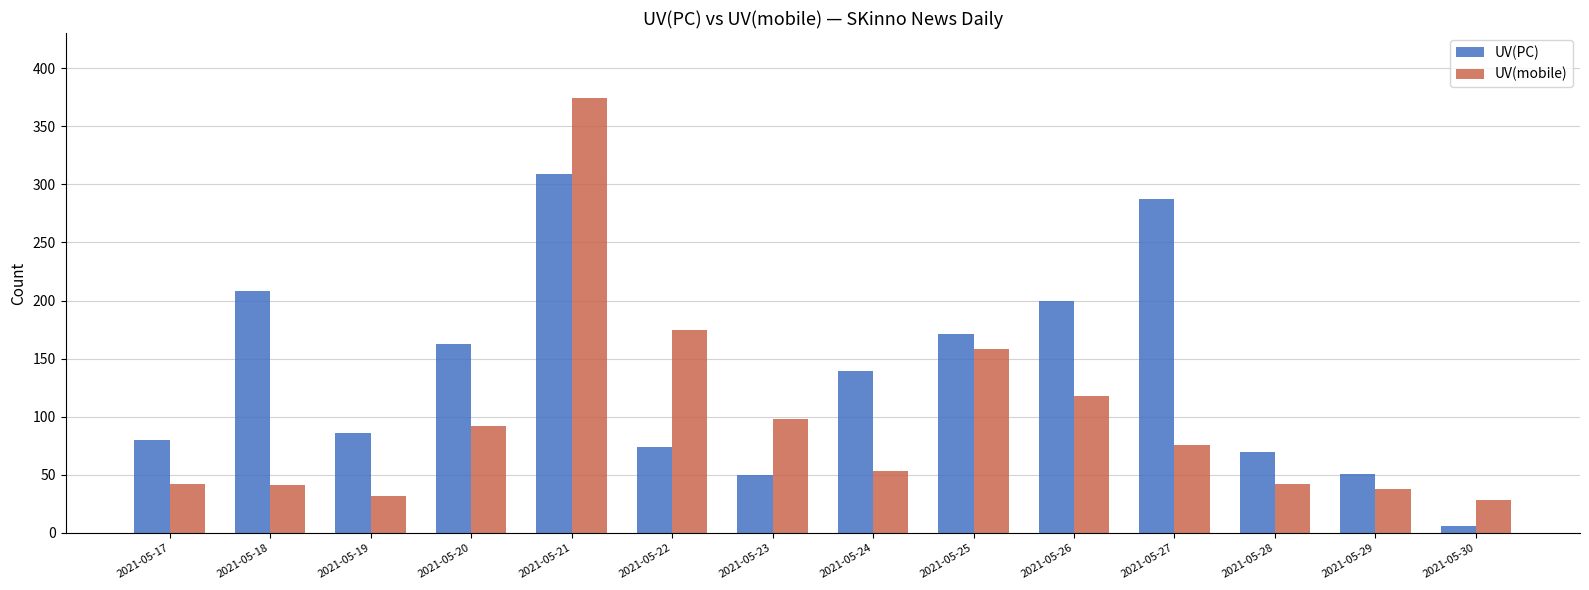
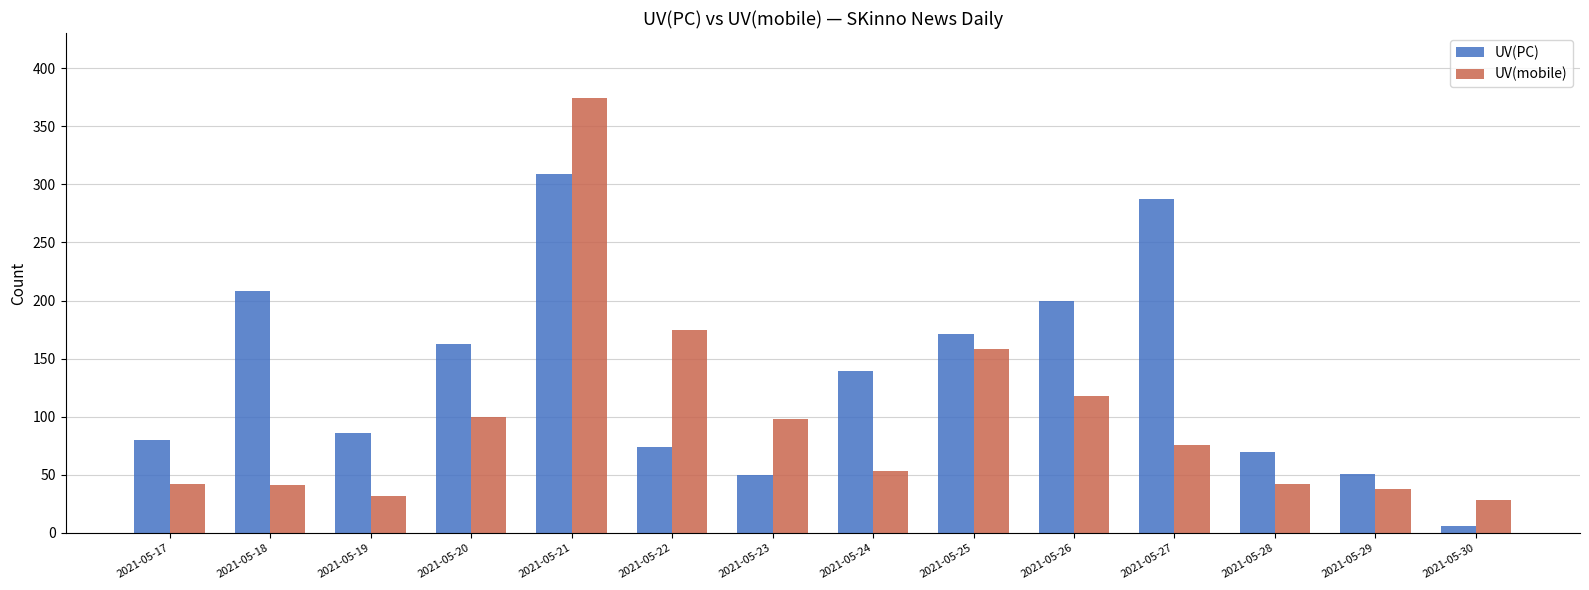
UV(mobile), 2021-05-20: 92 -> 100
